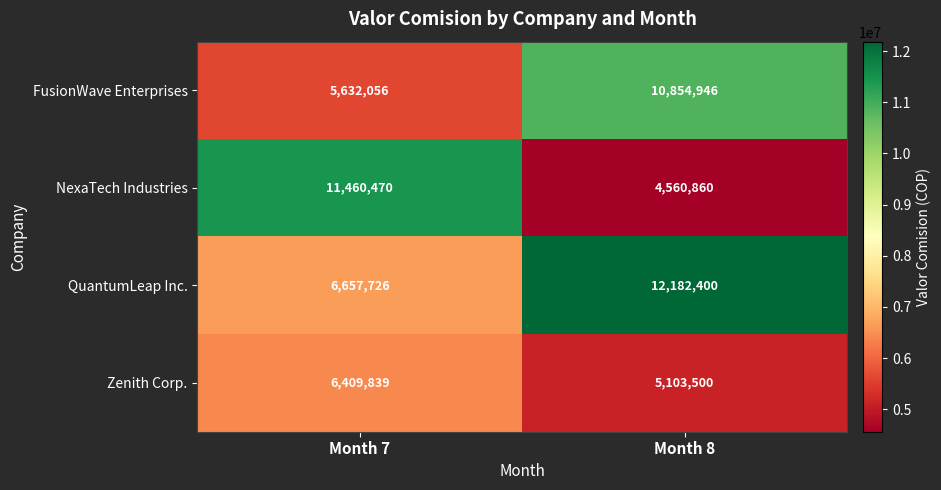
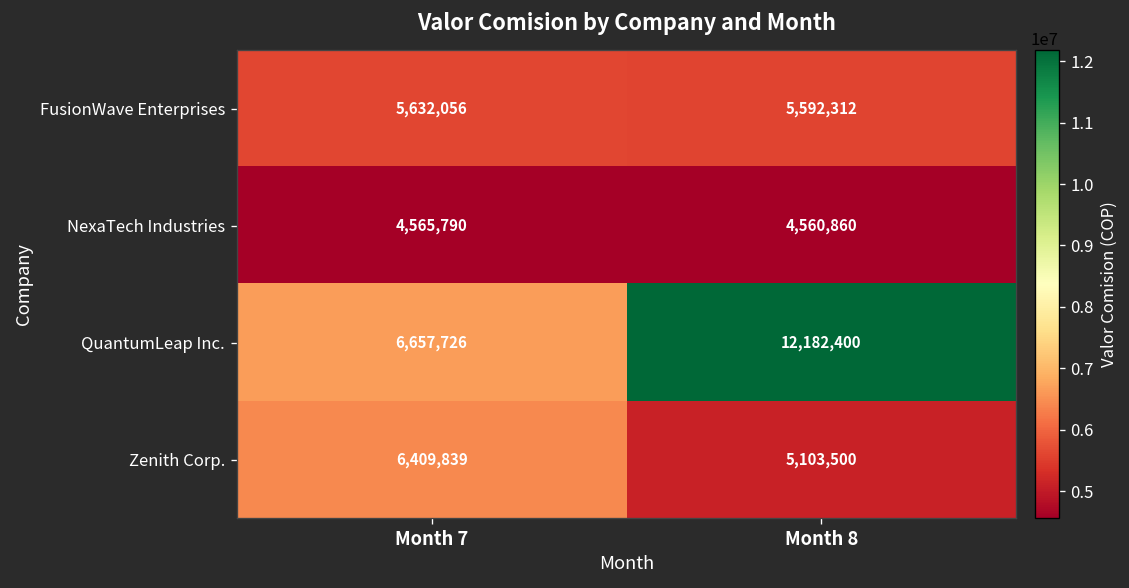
FusionWave Enterprises, Month 8: 10,854,946 -> 5,592,312
NexaTech Industries, Month 7: 11,460,470 -> 4,565,790
